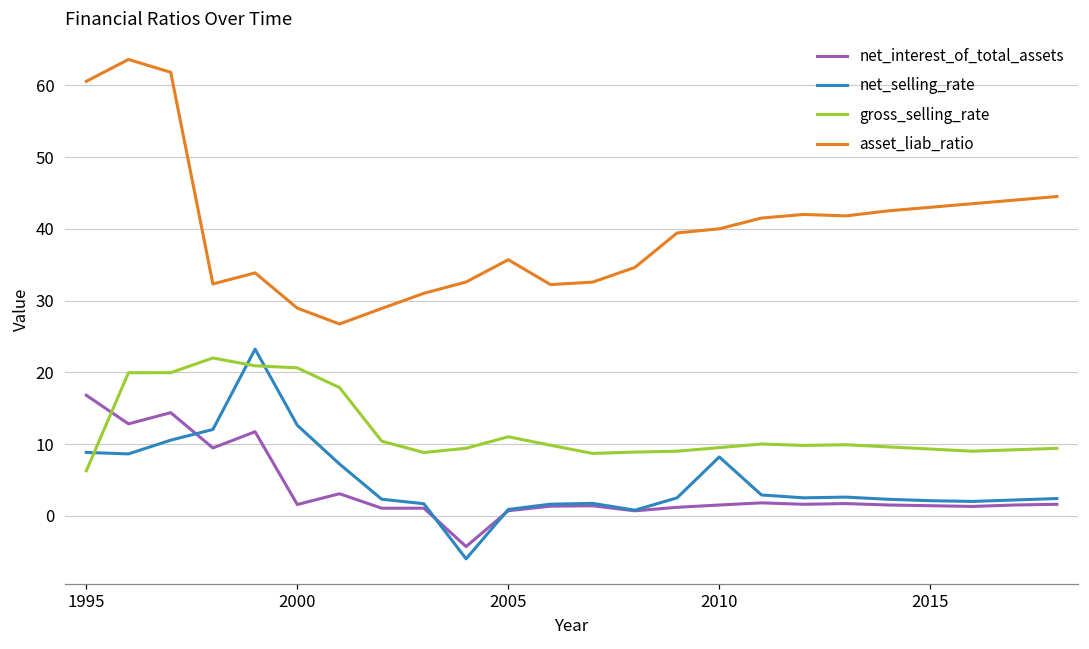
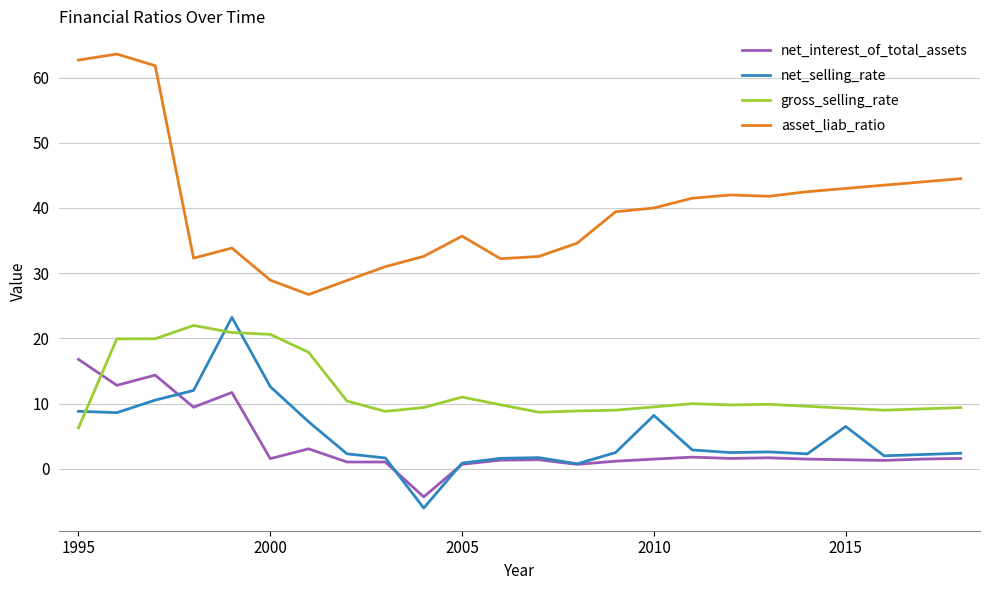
asset_liab_ratio, 1995: 61 -> 63
net_selling_rate, 2015: 2 -> 7
